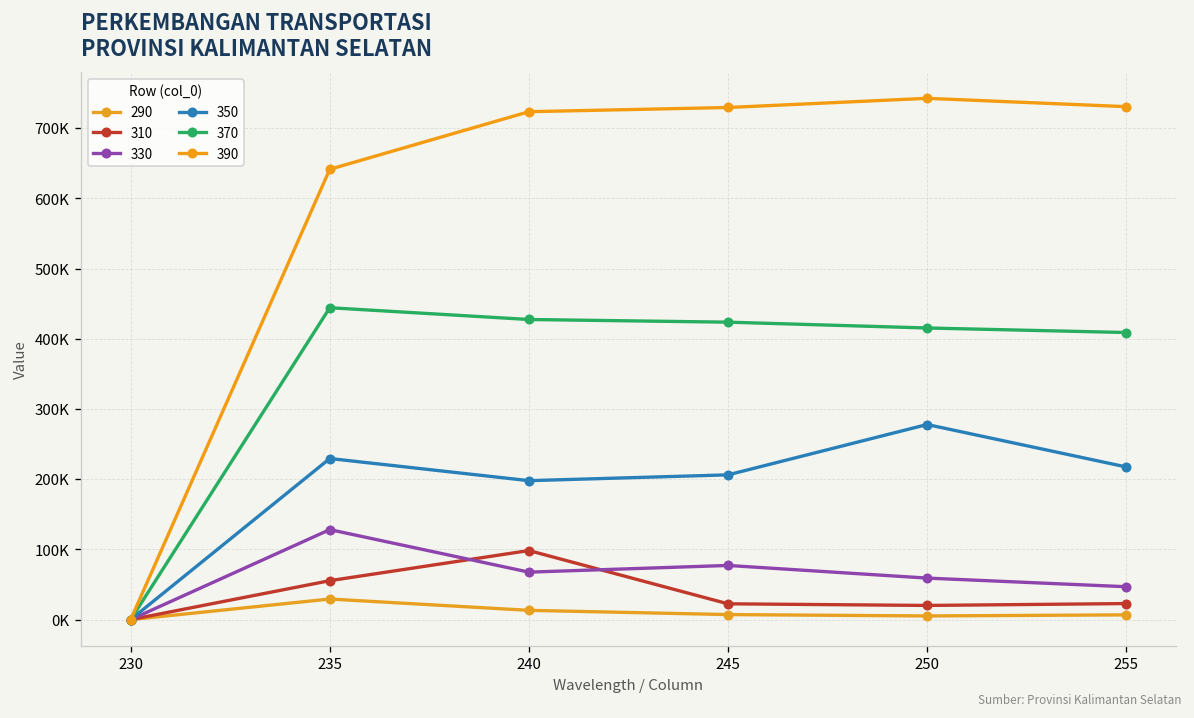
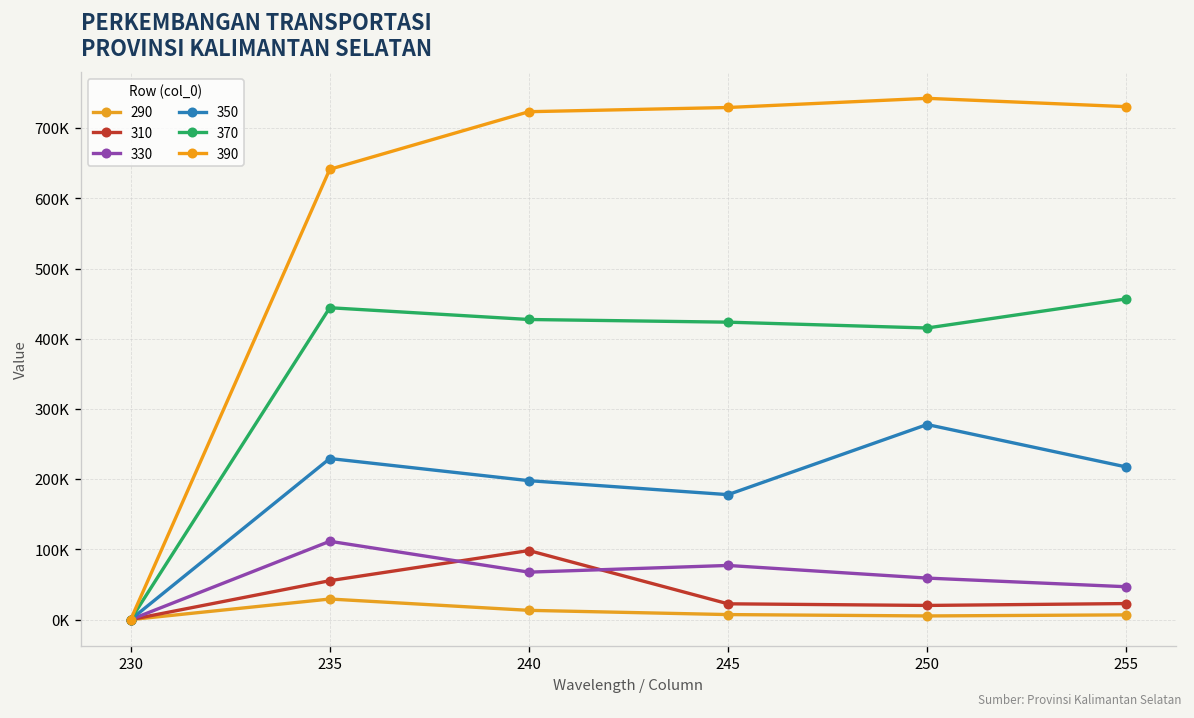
330, 235: 130000 -> 110000
350, 245: 210000 -> 180000
370, 255: 410000 -> 460000
